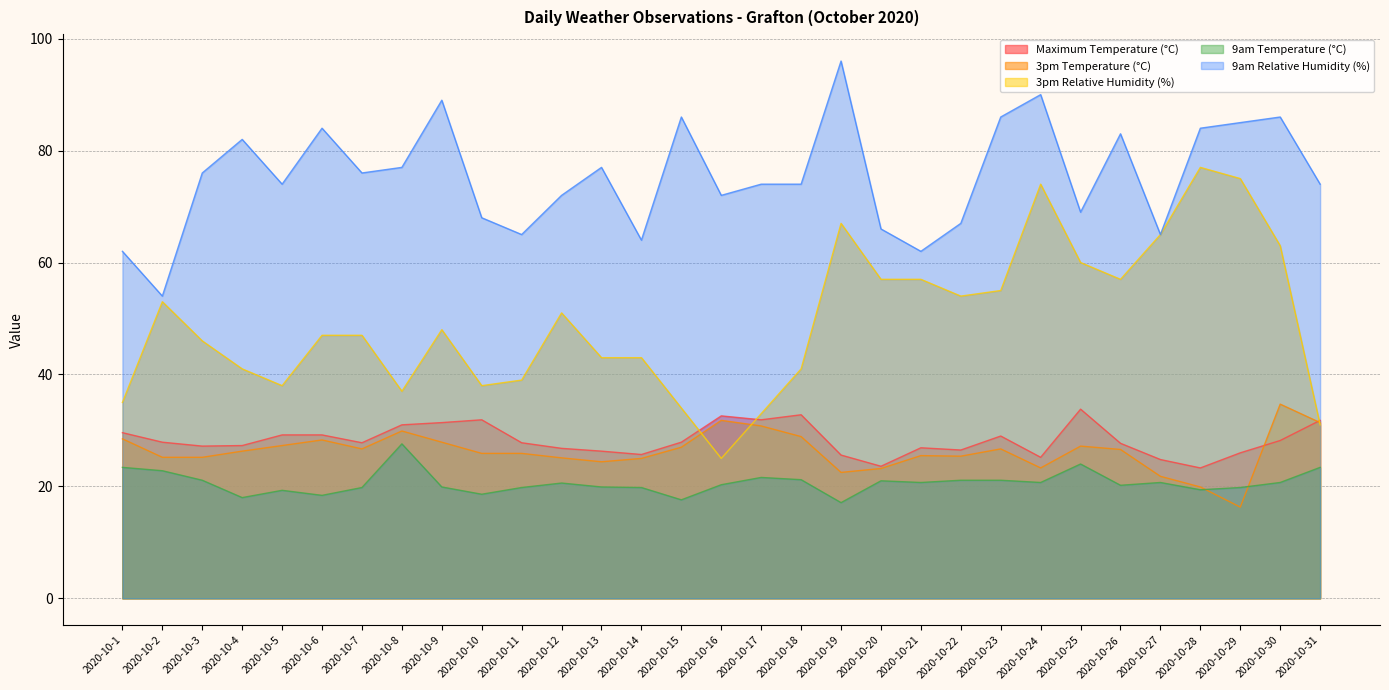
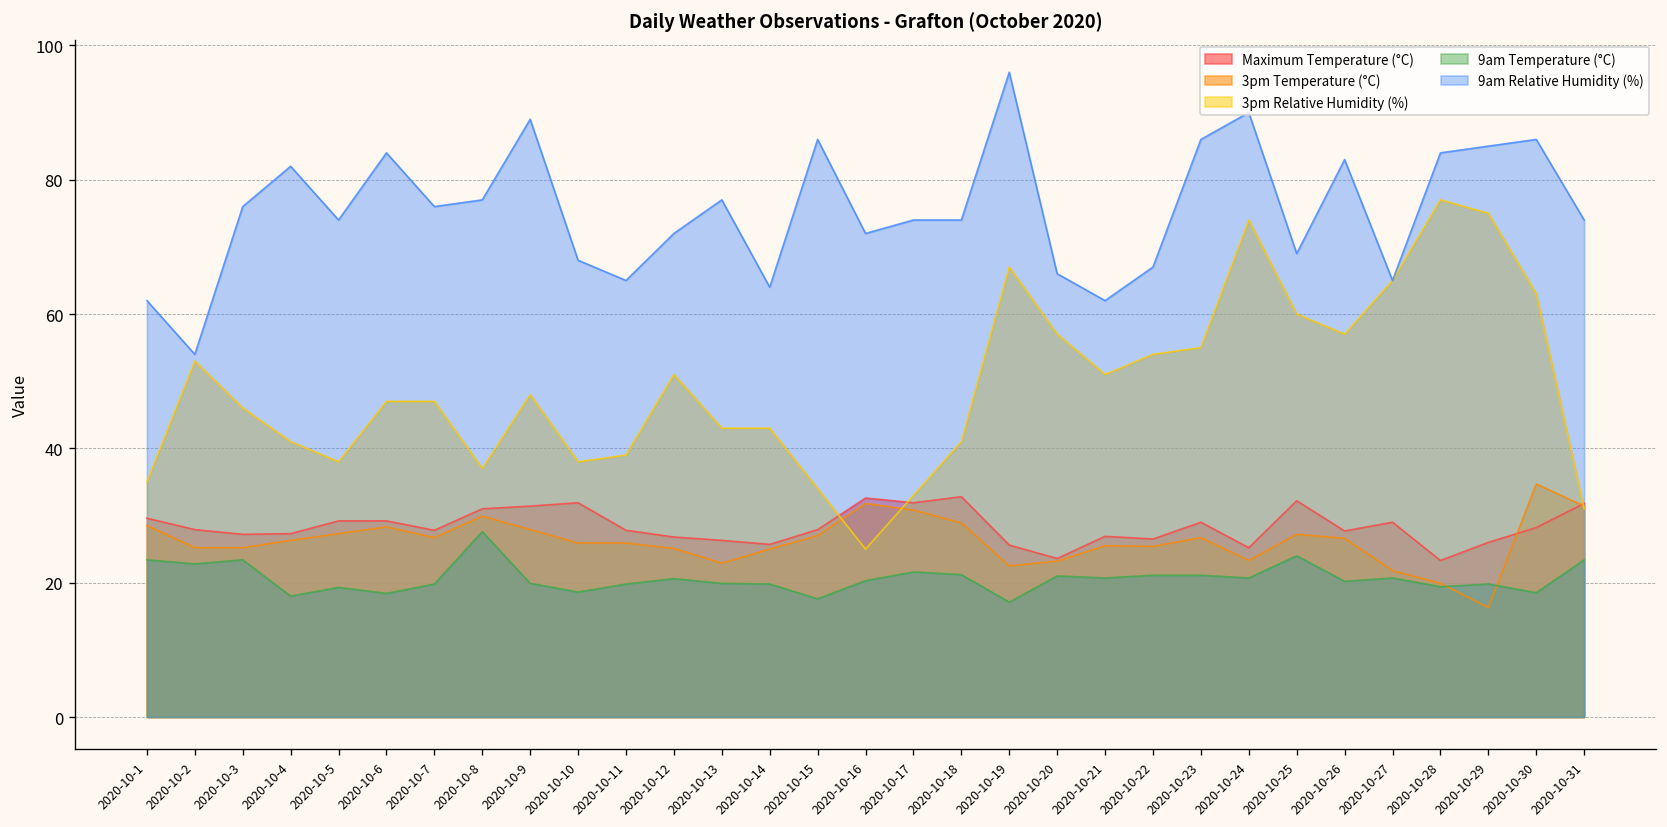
9am Temperature (°C), 2020-10-3: 21 -> 23
3pm Temperature (°C), 2020-10-13: 24 -> 23
3pm Relative Humidity (%), 2020-10-21: 57 -> 51
Maximum Temperature (°C), 2020-10-25: 34 -> 32
Maximum Temperature (°C), 2020-10-27: 25 -> 29
9am Temperature (°C), 2020-10-30: 21 -> 19
